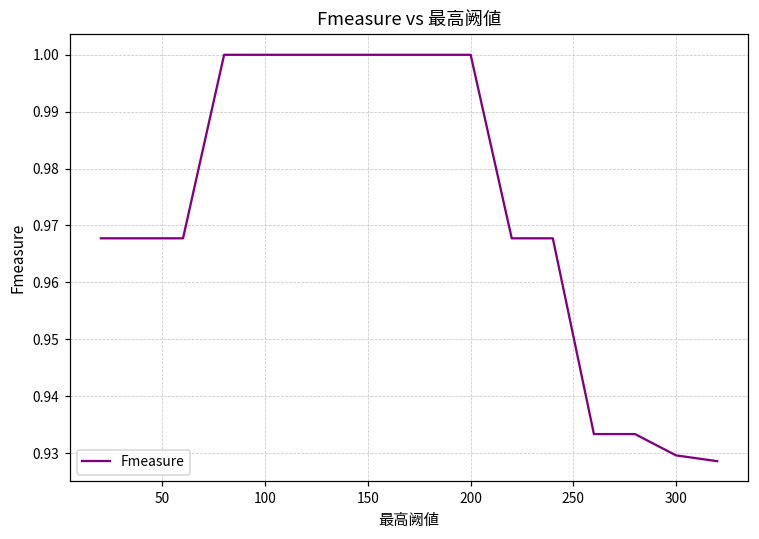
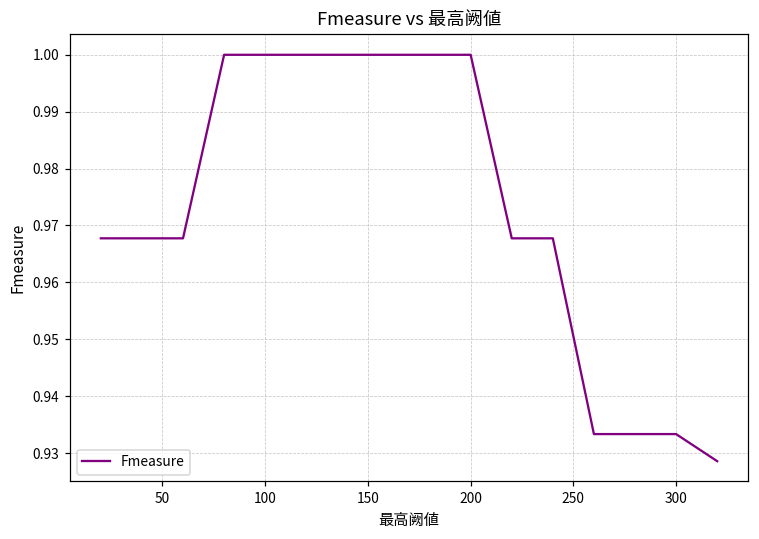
300: 0.930 -> 0.933
